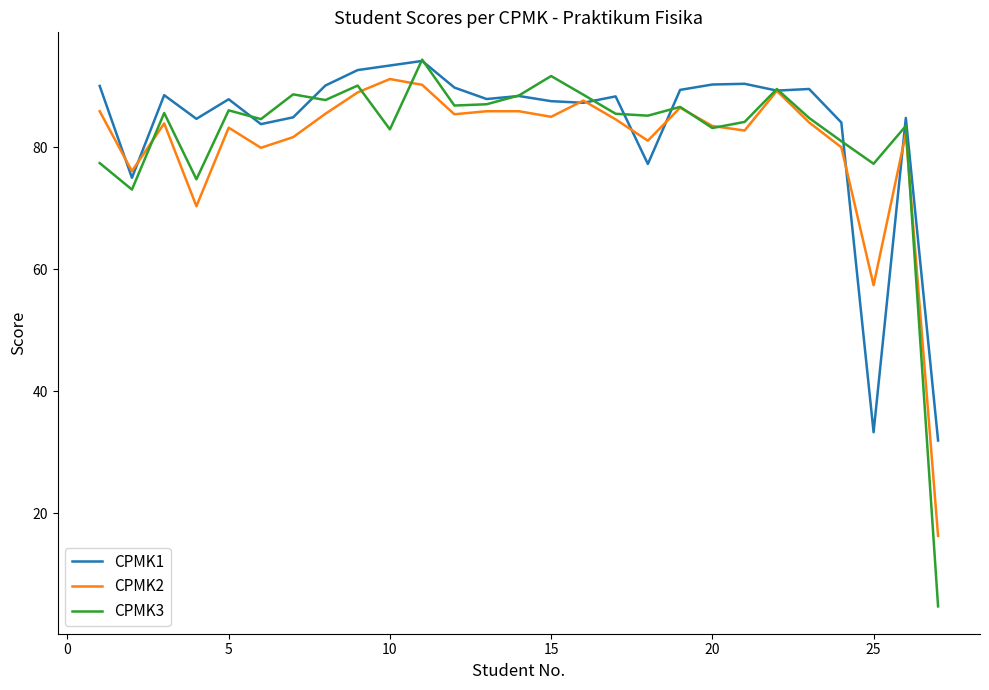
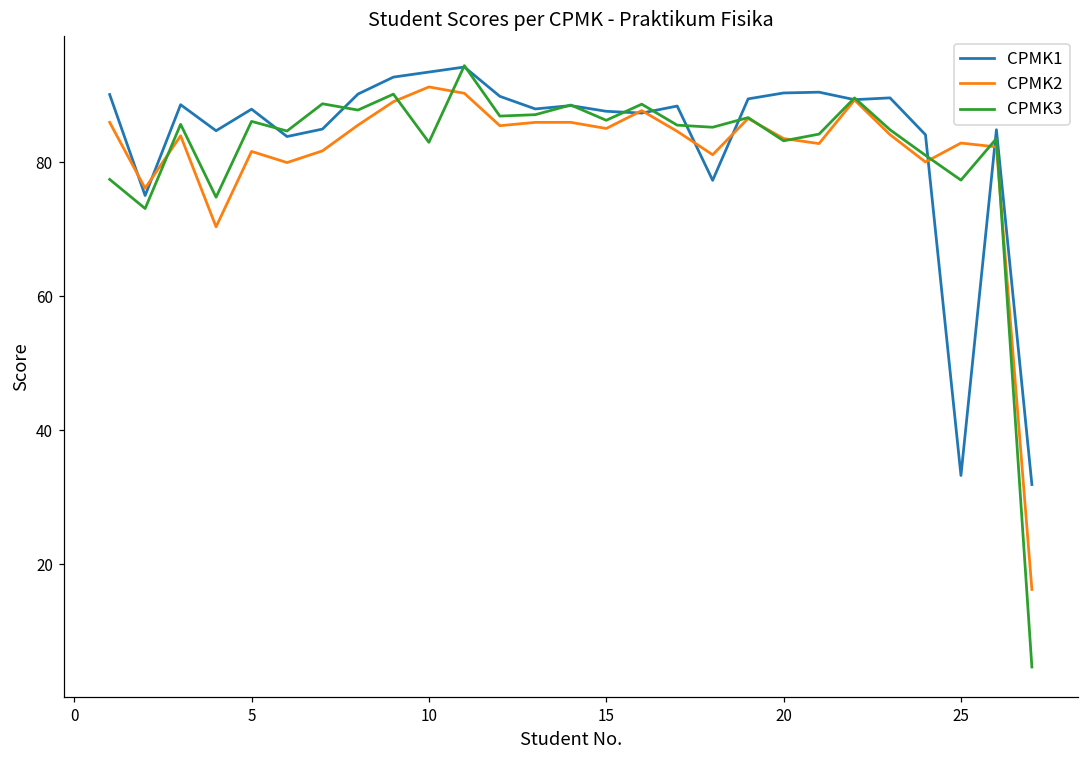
CPMK2, 5: 83 -> 82
CPMK3, 15: 92 -> 86
CPMK2, 25: 57 -> 83
